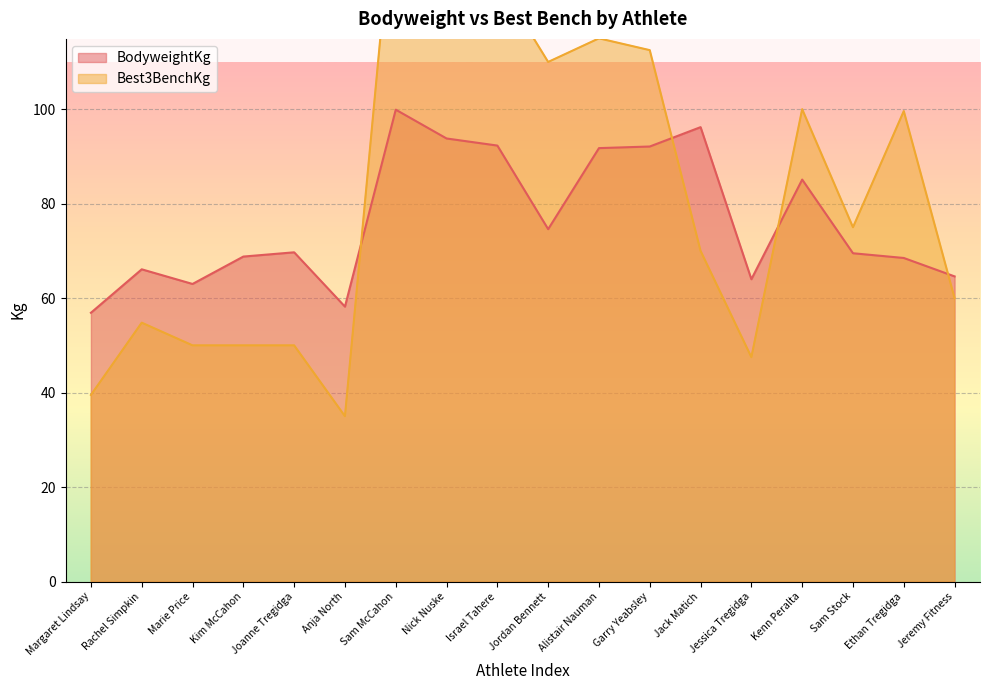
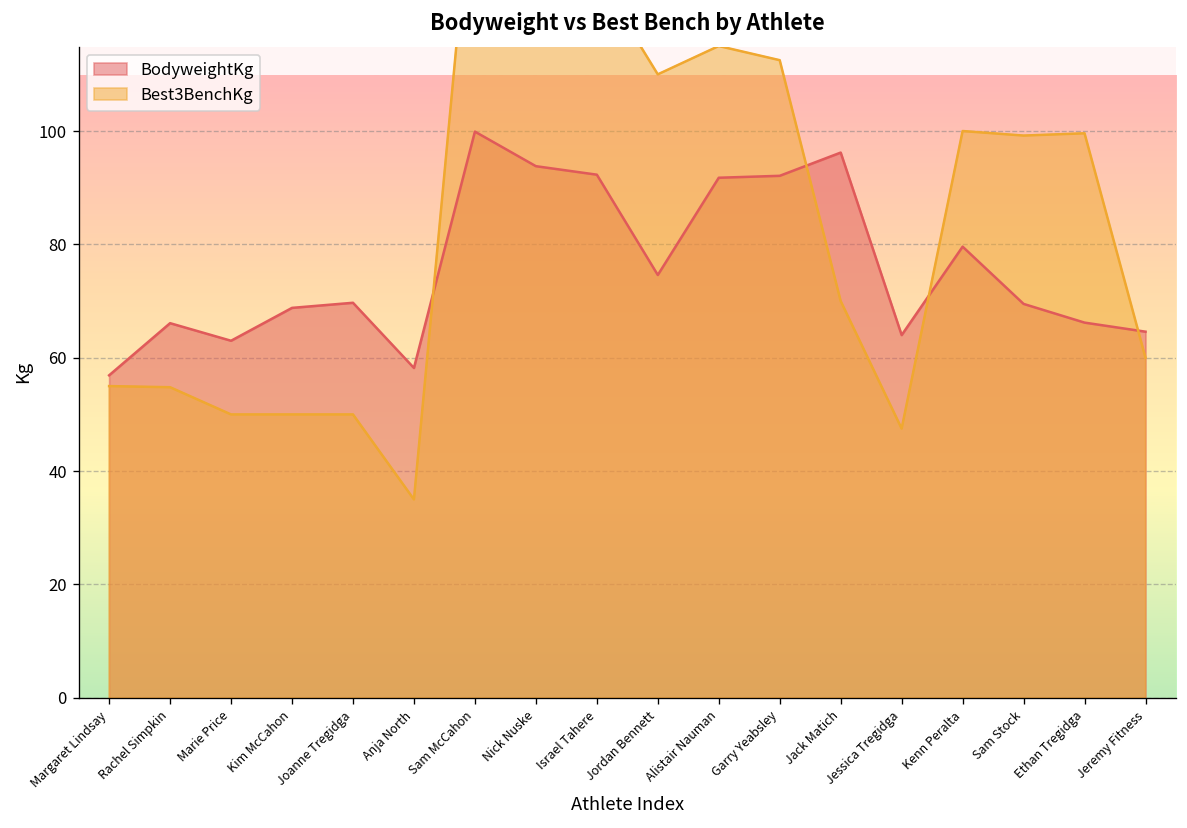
Best3BenchKg, Margaret Lindsay: 40 -> 55
BodyweightKg, Kenn Peralta: 85 -> 80
Best3BenchKg, Sam Stock: 75 -> 99
BodyweightKg, Ethan Tregidga: 69 -> 66
